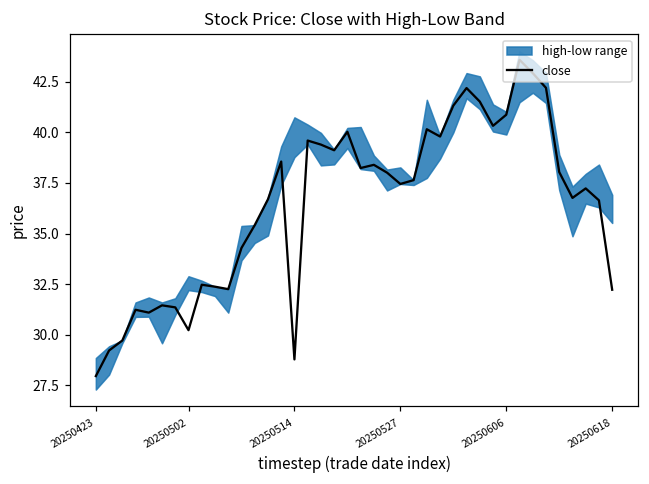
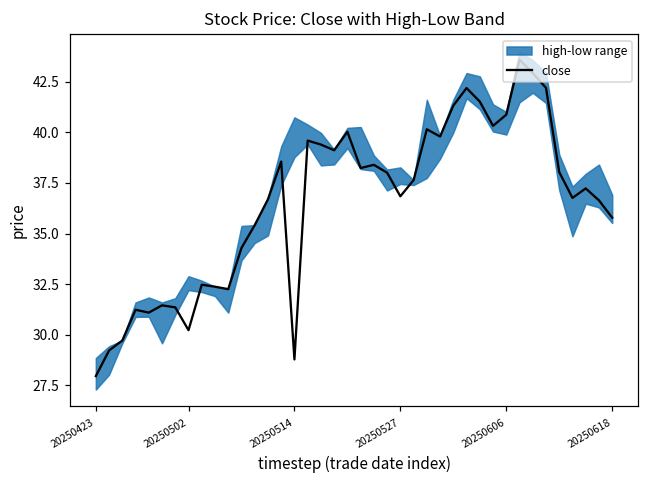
close, 20250527: 37.5 -> 36.8
close, 20250618: 32.2 -> 35.8
